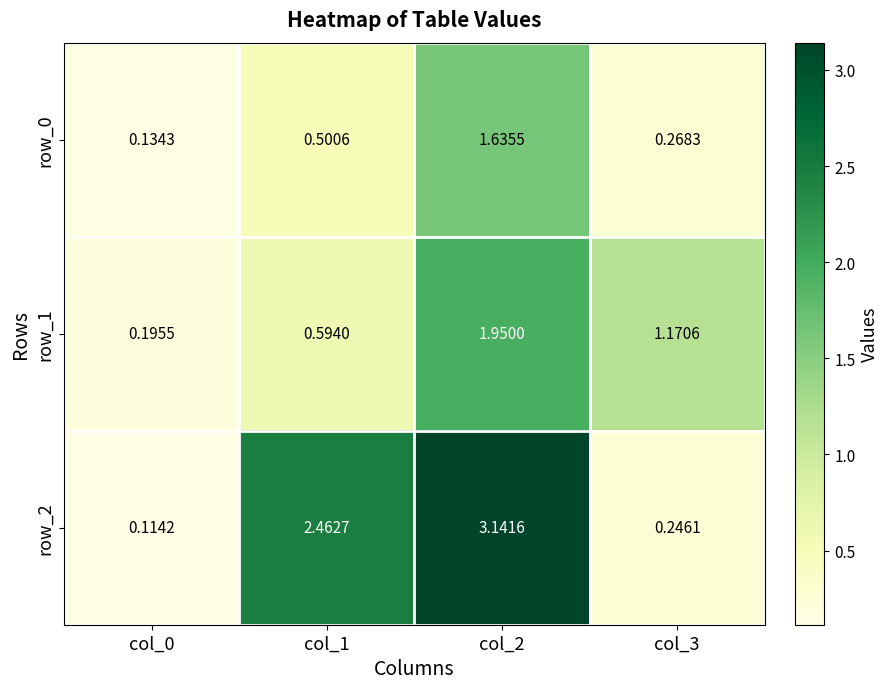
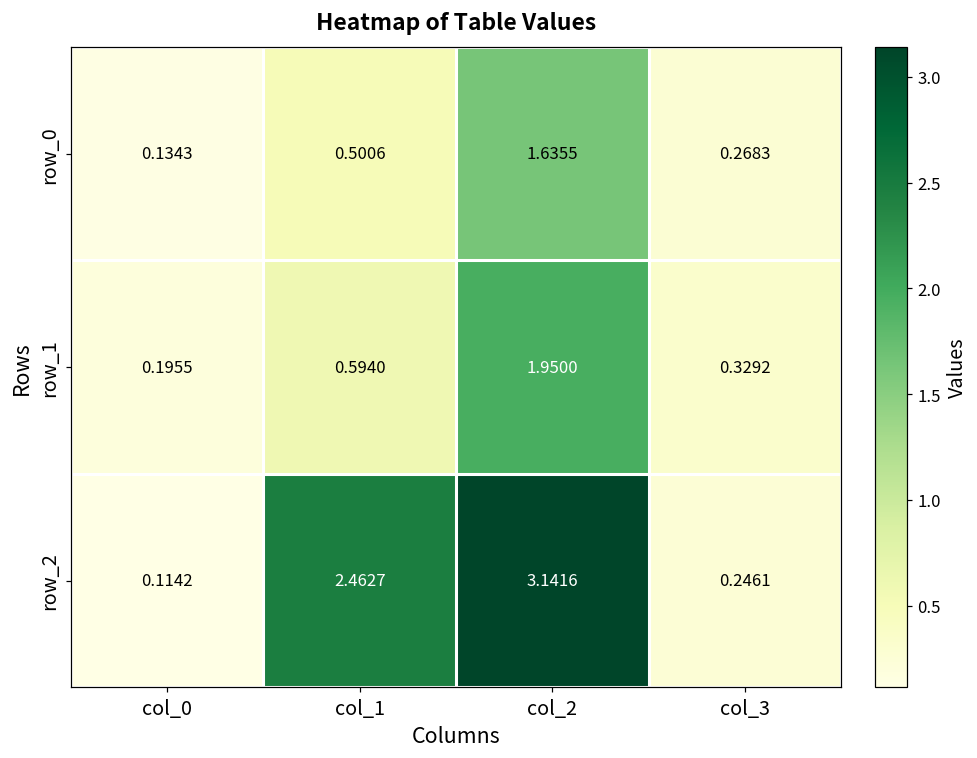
row_1, col_3: 1.1706 -> 0.3292
